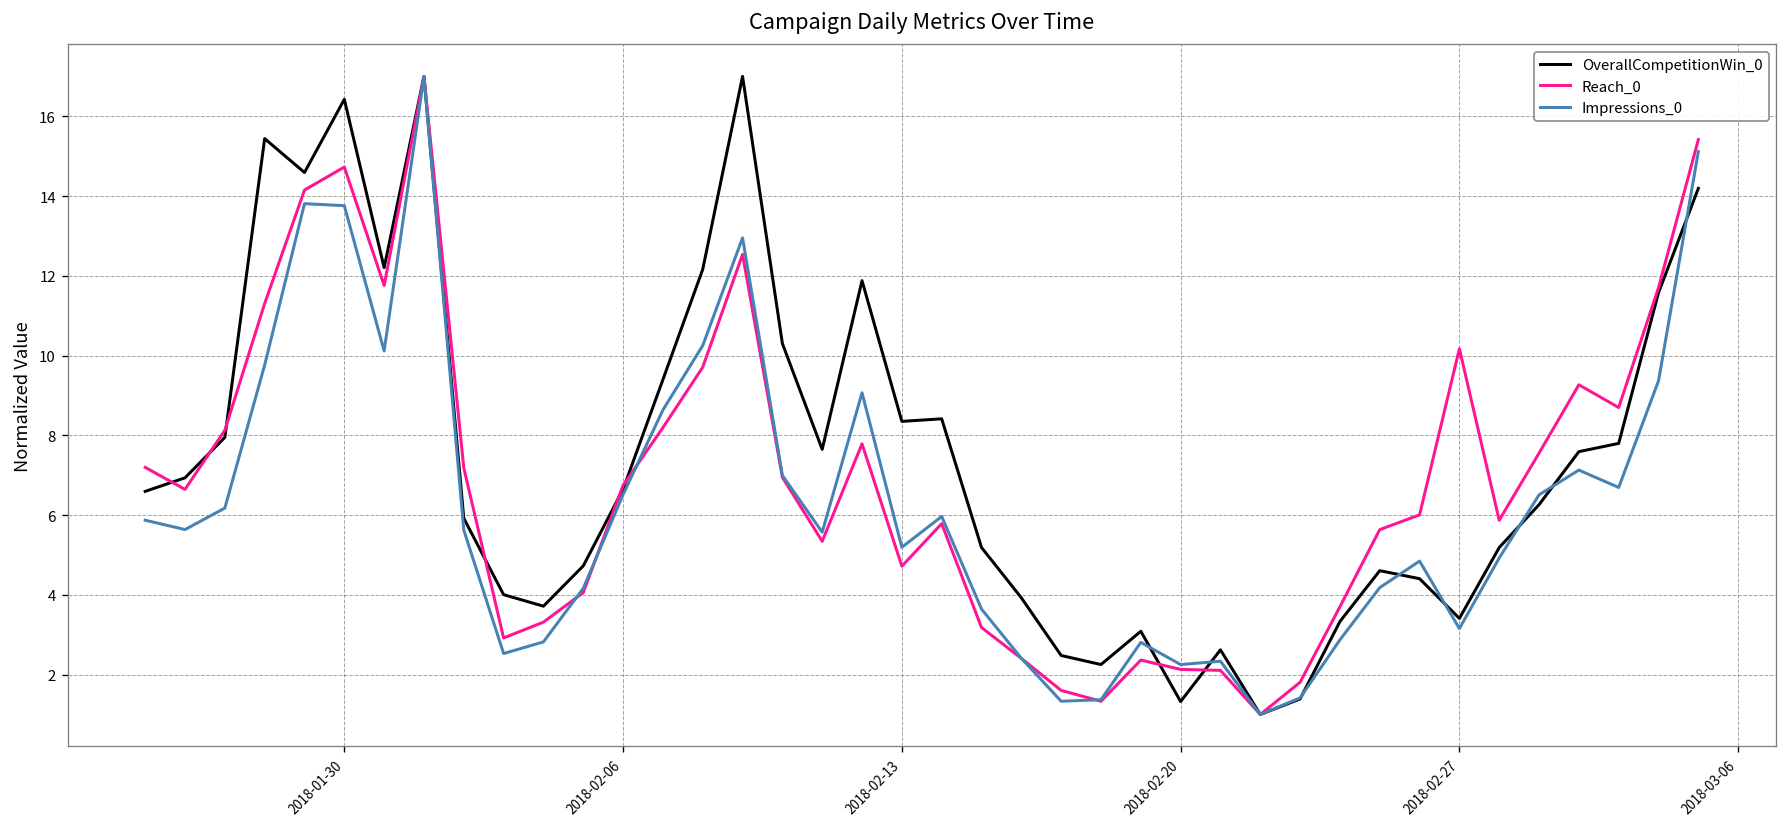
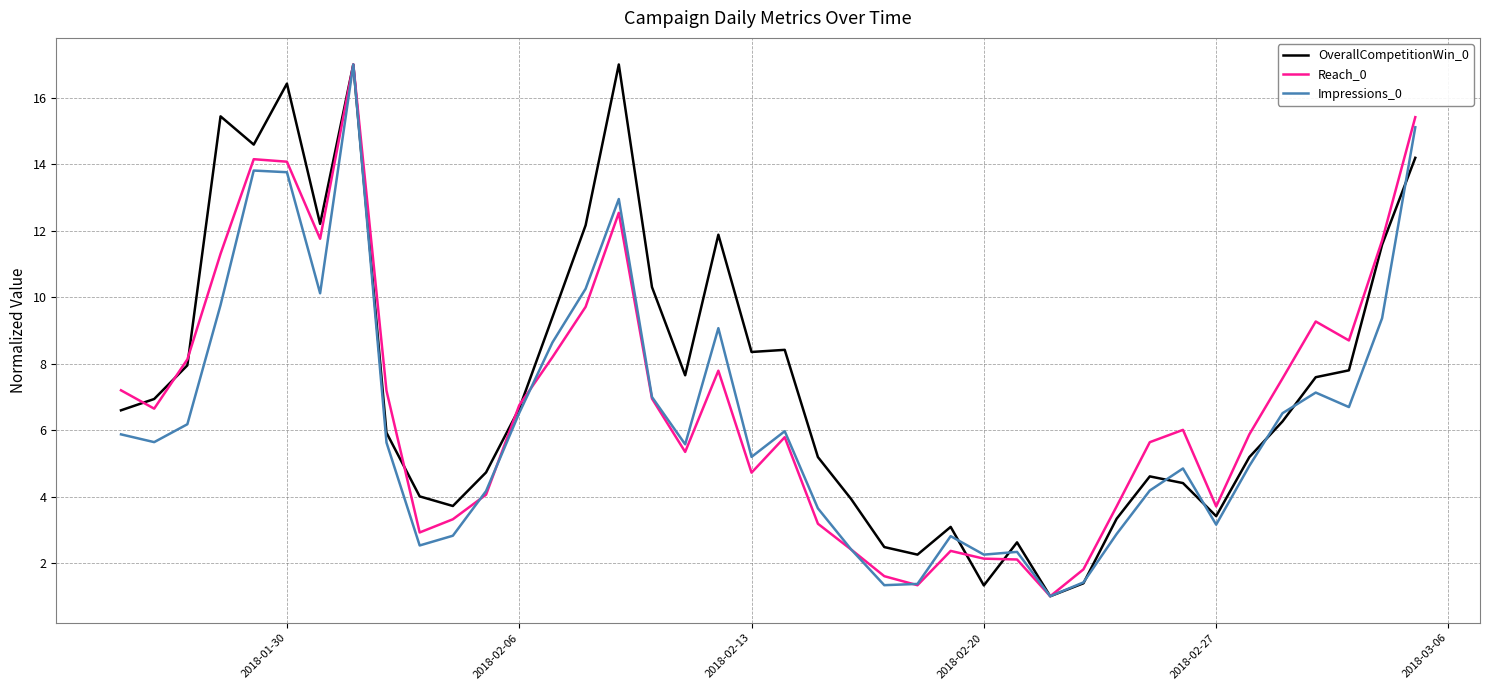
Reach_0, 2018-01-30: 14.7 -> 14.1
Reach_0, 2018-02-27: 10.2 -> 3.7
